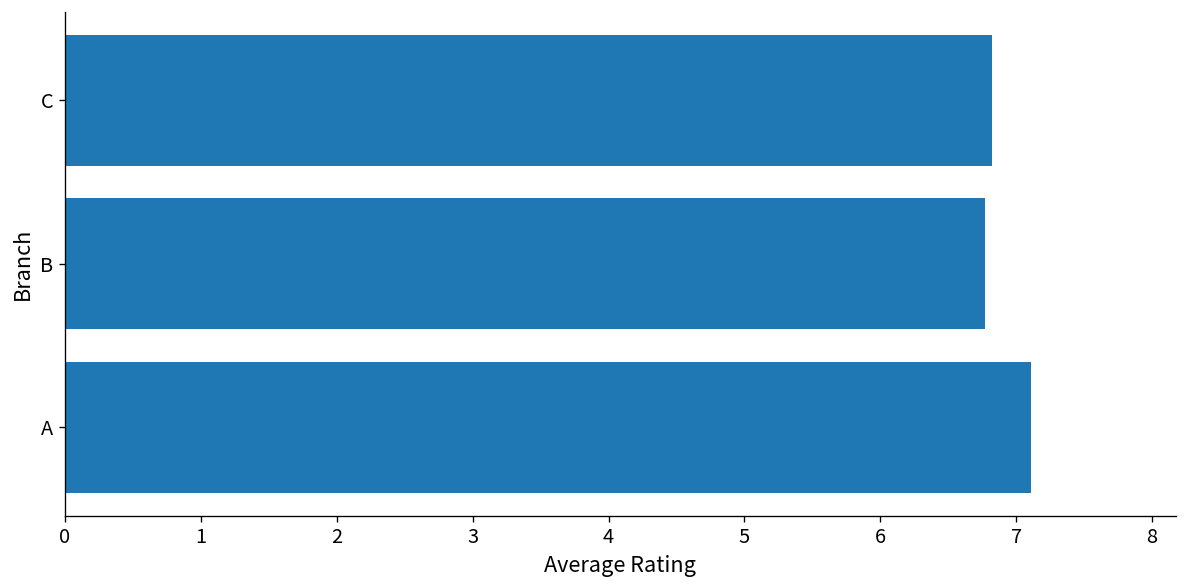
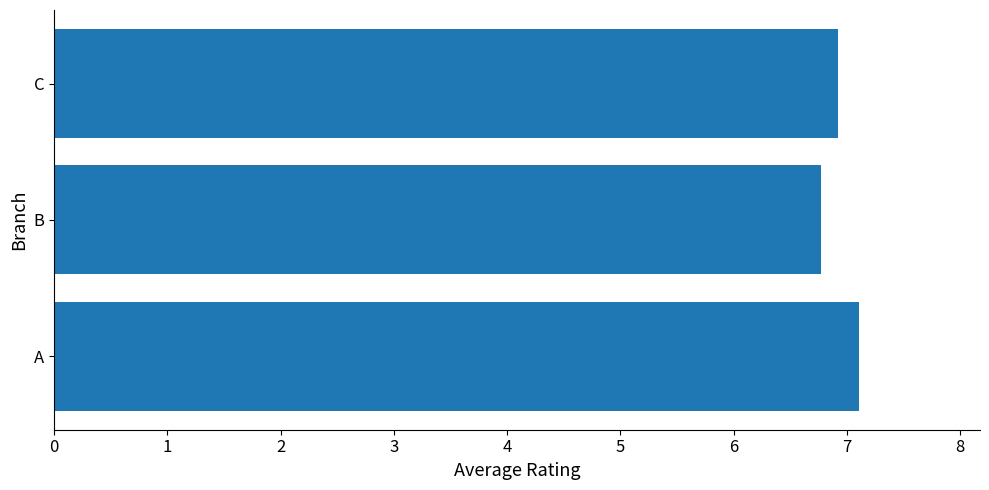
C: 6.82 -> 6.92
